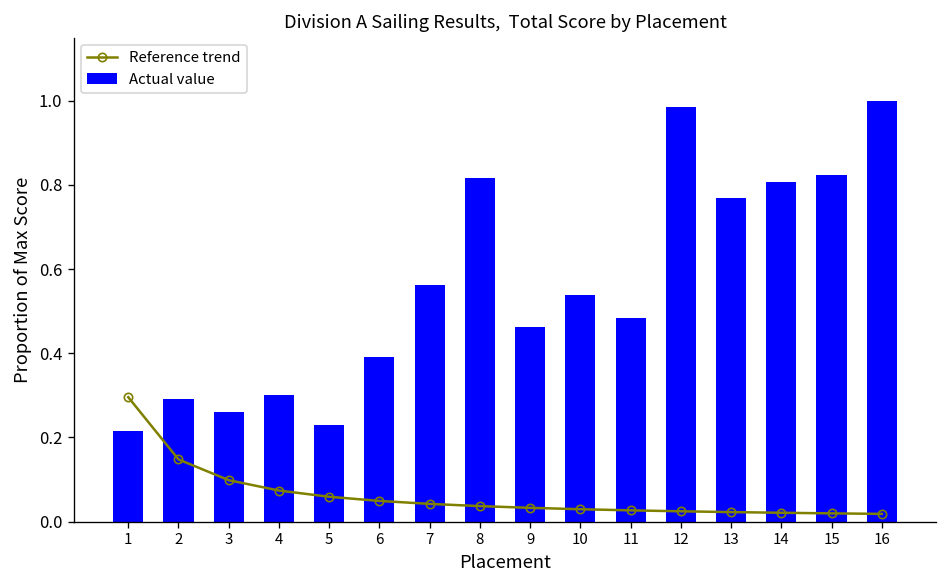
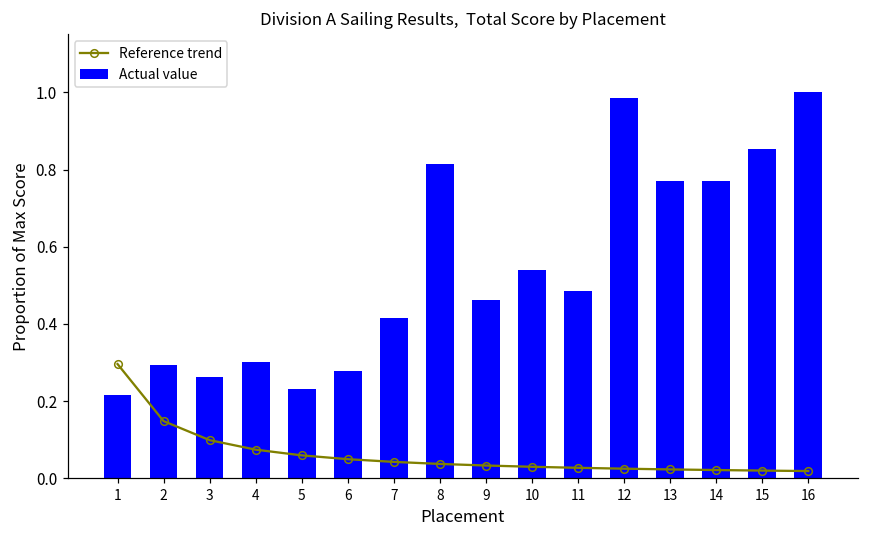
Actual value, 6: 0.39 -> 0.28
Actual value, 7: 0.56 -> 0.42
Actual value, 14: 0.81 -> 0.77
Actual value, 15: 0.82 -> 0.85
